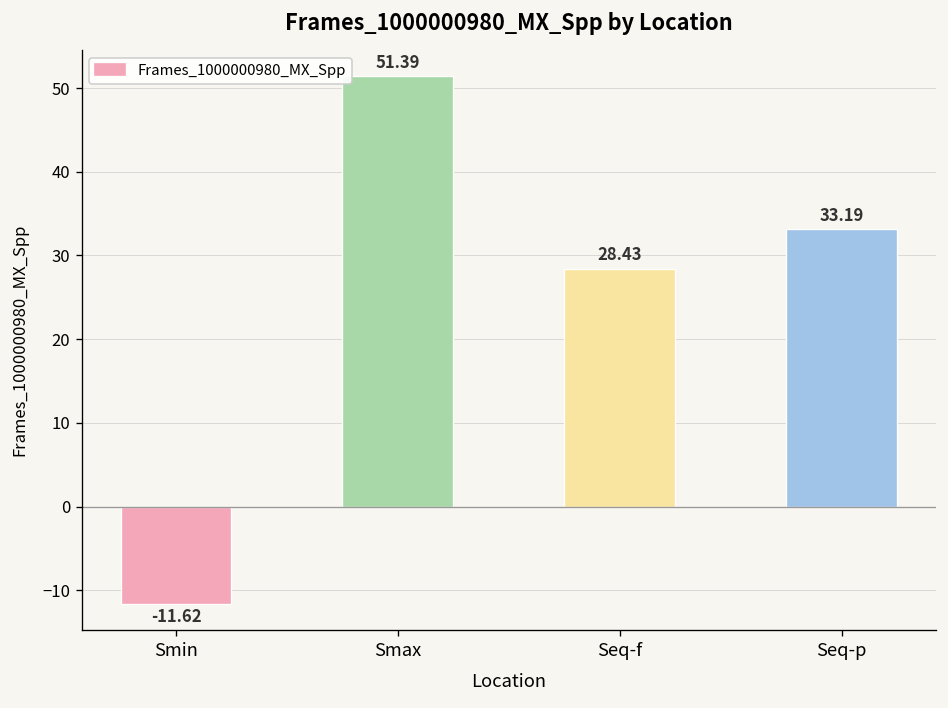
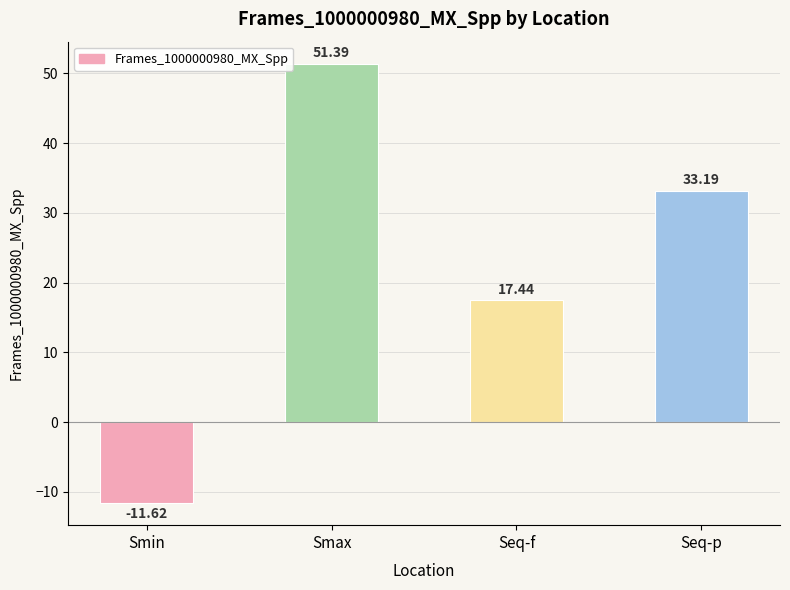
Seq-f: 28.43 -> 17.44
